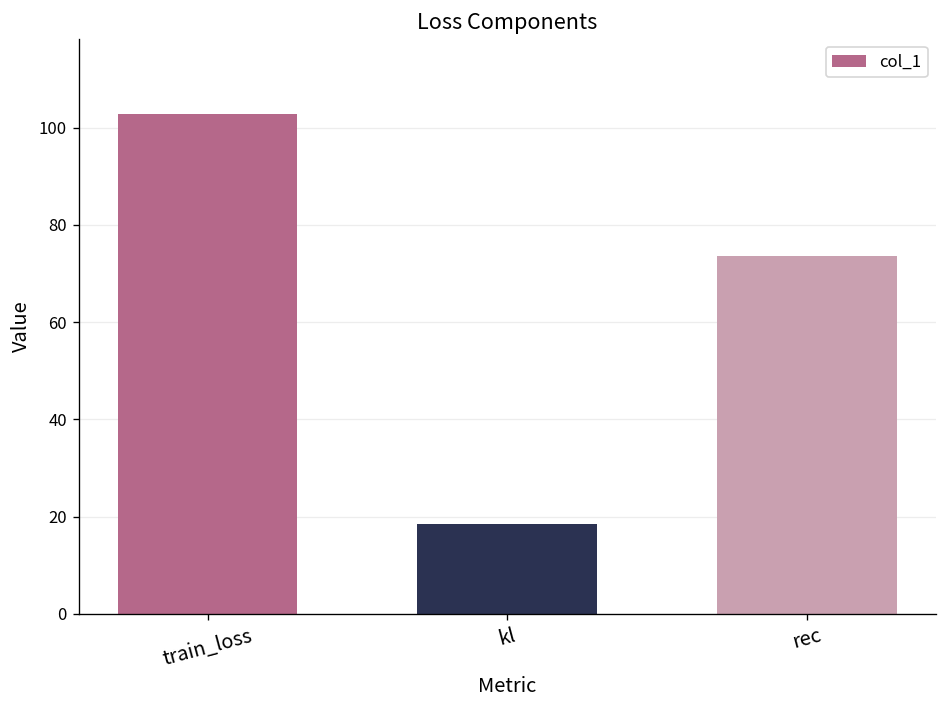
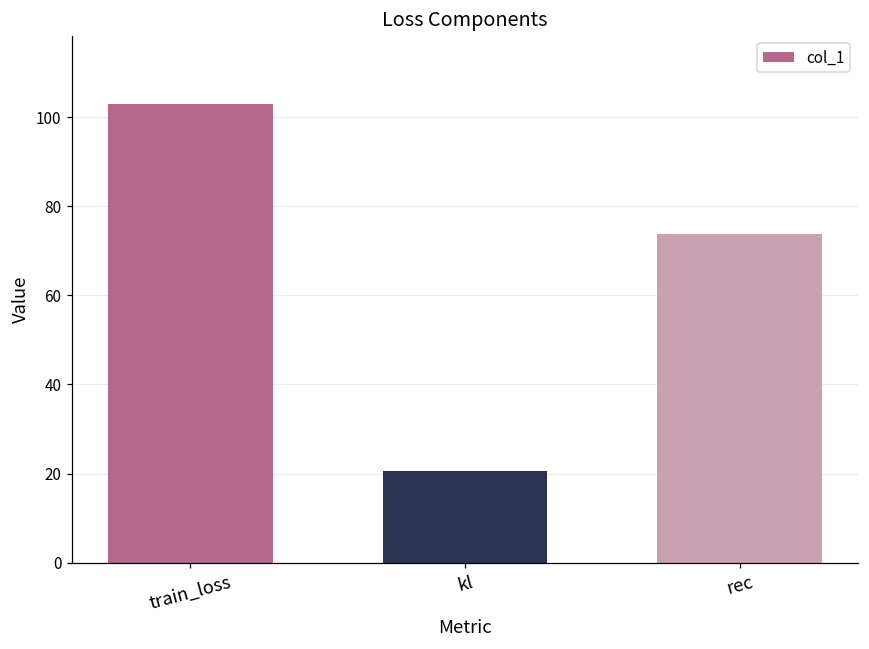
kl: 18 -> 21
